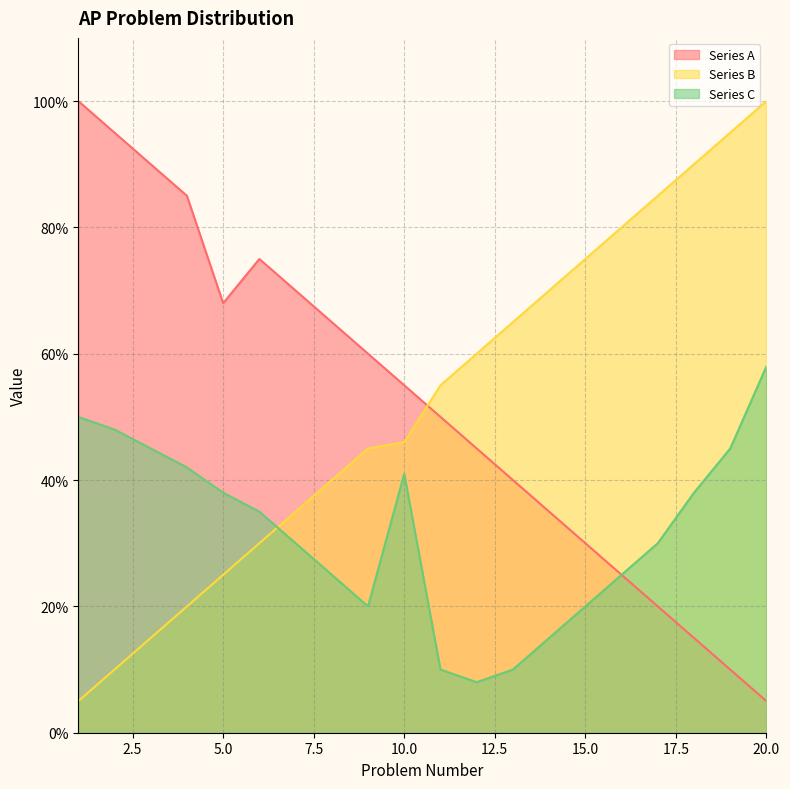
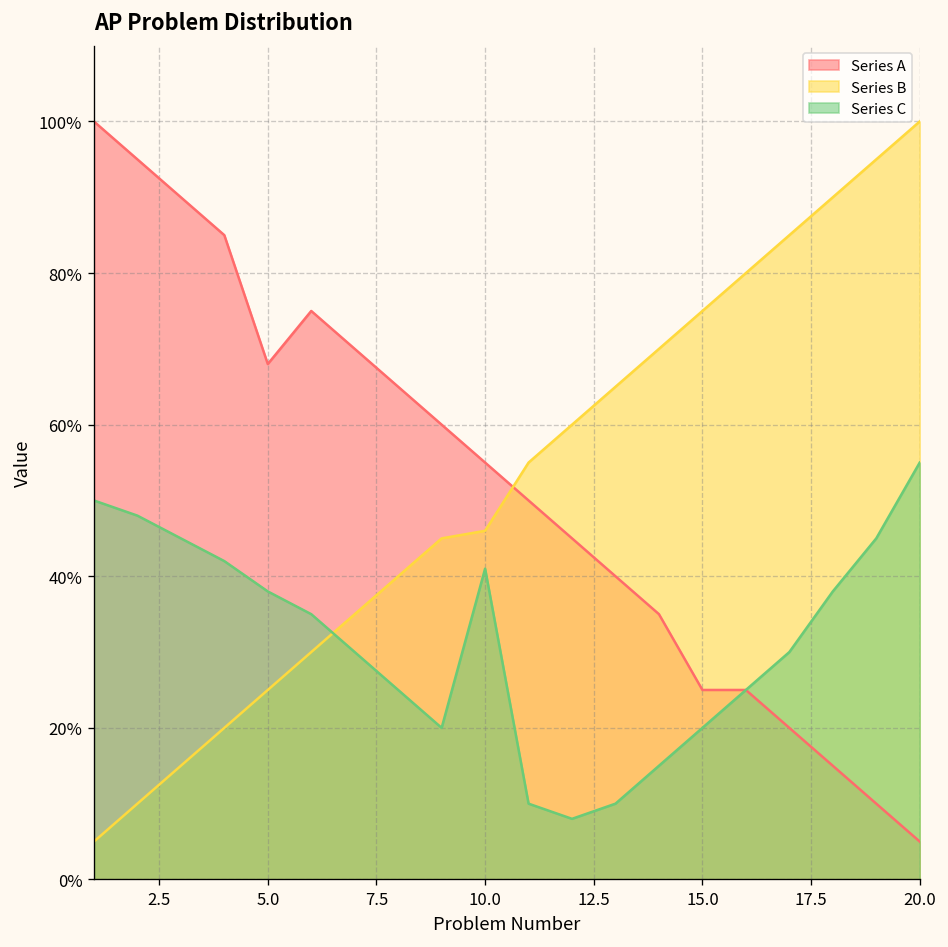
Series A, 15.0: 30% -> 25%
Series C, 20.0: 58% -> 55%
